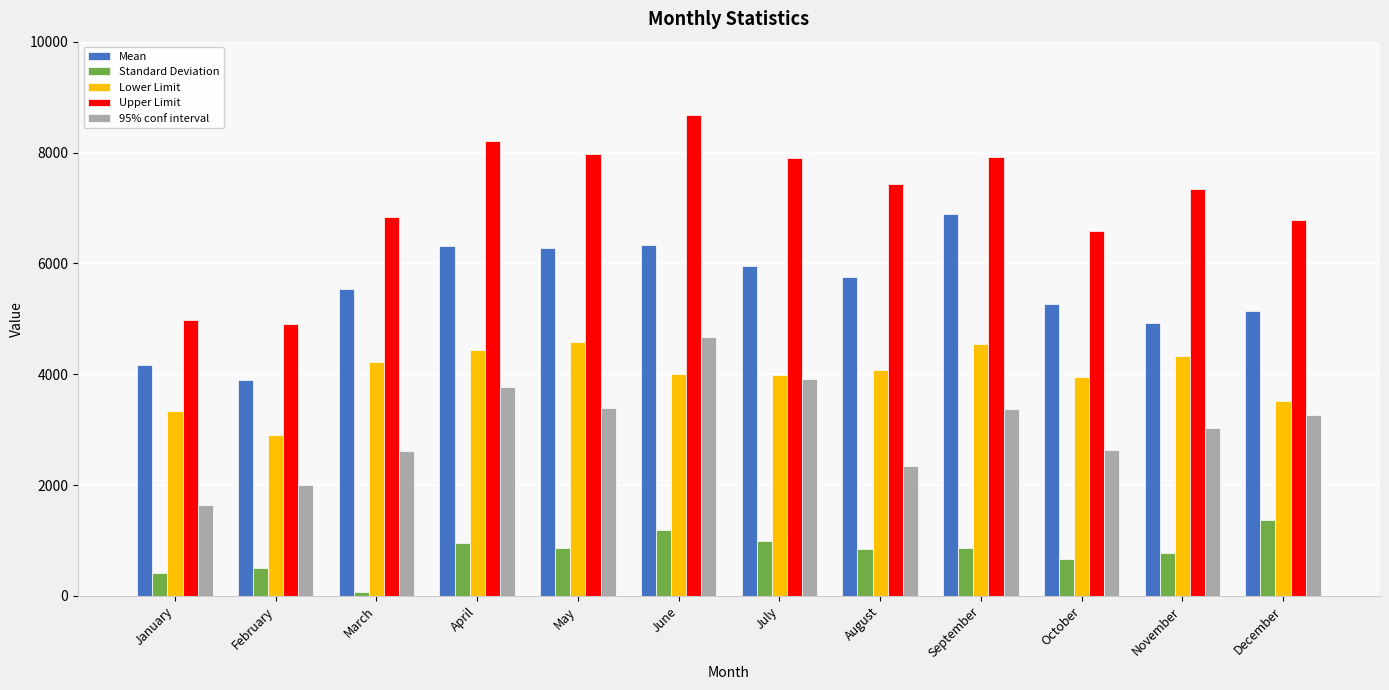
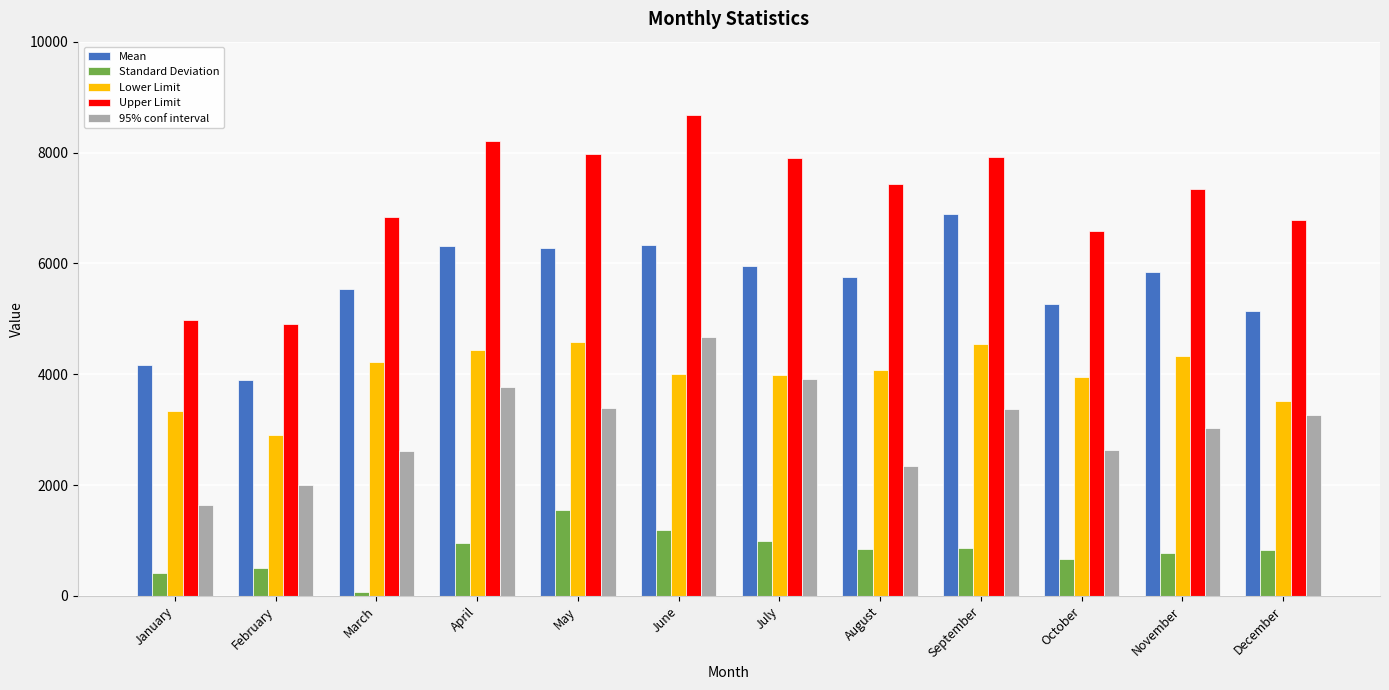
Standard Deviation, May: 900 -> 1500
Mean, November: 4900 -> 5800
Standard Deviation, December: 1400 -> 800
